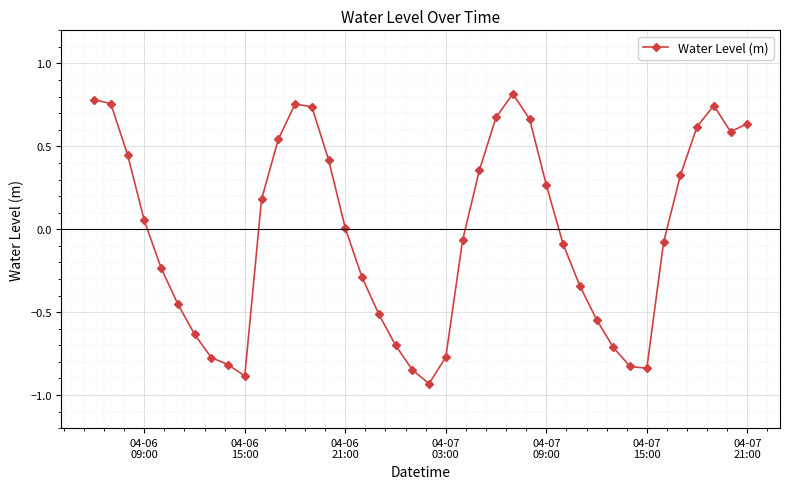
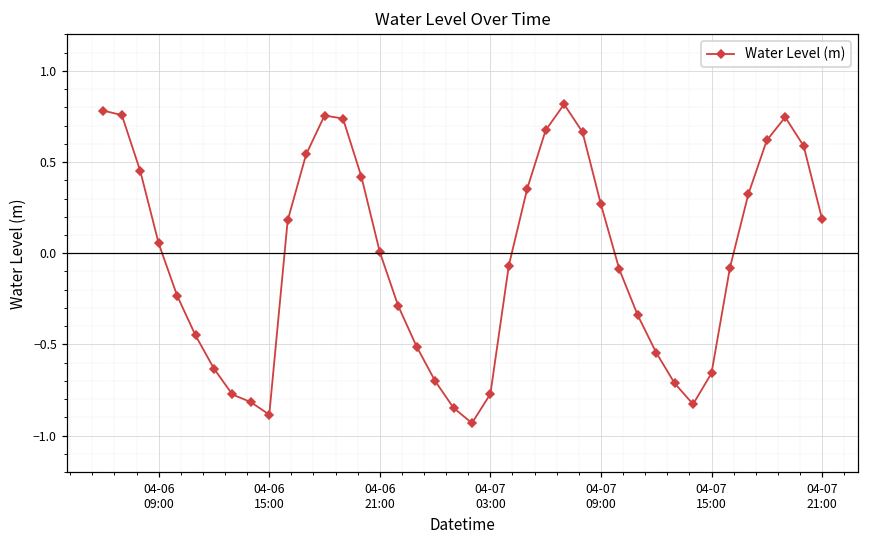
04-07 15:00: -0.84 -> -0.66
04-07 21:00: 0.64 -> 0.19
